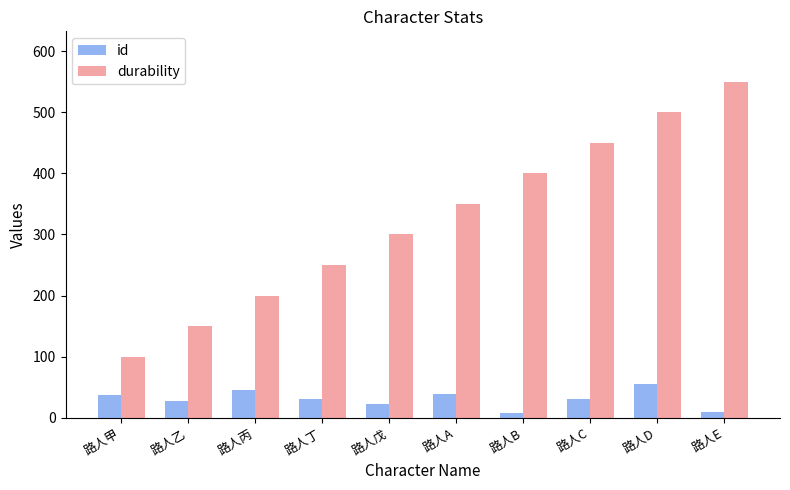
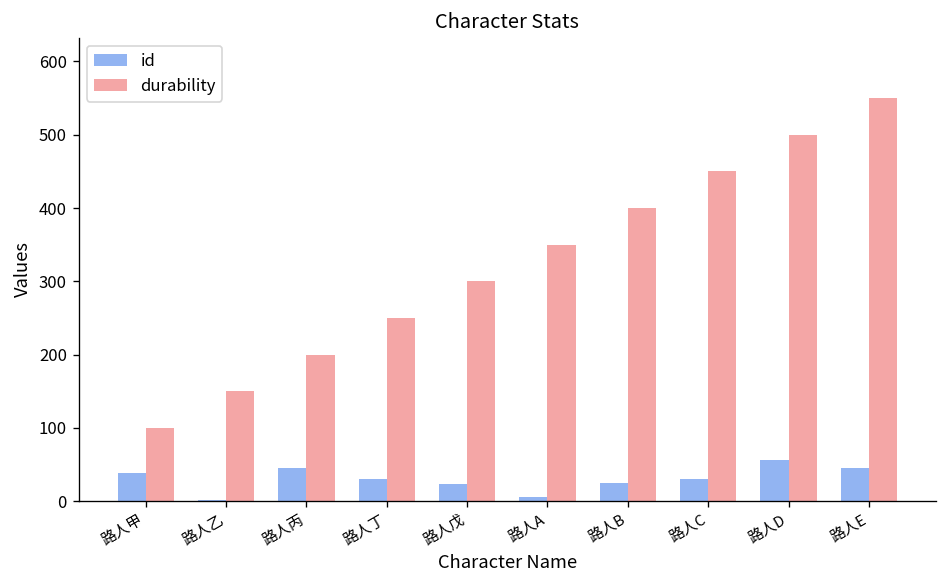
id, 路人乙: 30 -> 0
id, 路人A: 40 -> 10
id, 路人B: 10 -> 30
id, 路人E: 10 -> 50
